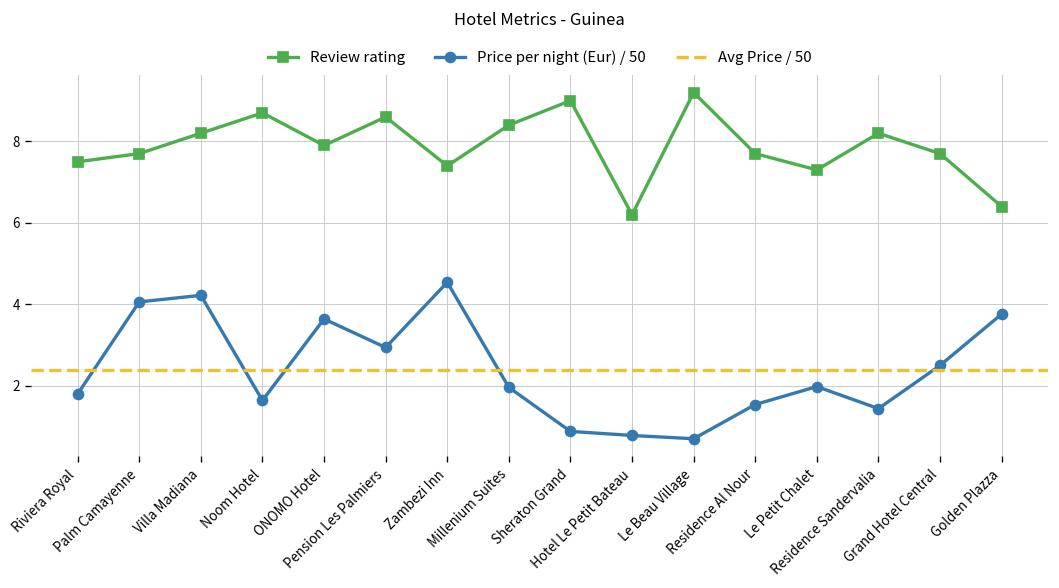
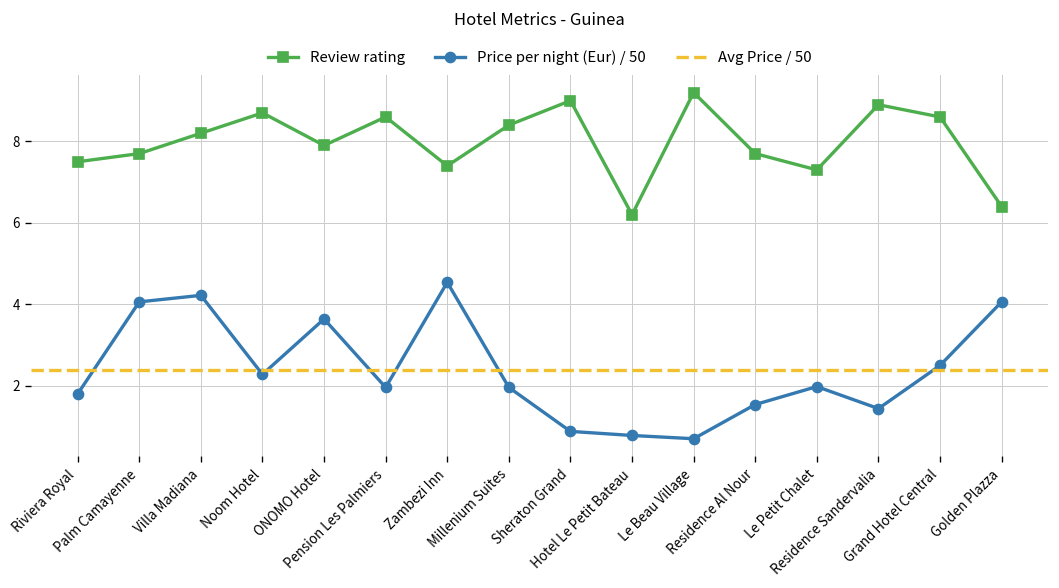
Price per night (Eur) / 50, Noom Hotel: 1.6 -> 2.3
Price per night (Eur) / 50, Pension Les Palmiers: 2.9 -> 2.0
Review rating, Residence Sandervalia: 8.2 -> 8.9
Review rating, Grand Hotel Central: 7.7 -> 8.6
Price per night (Eur) / 50, Golden Plazza: 3.8 -> 4.1
